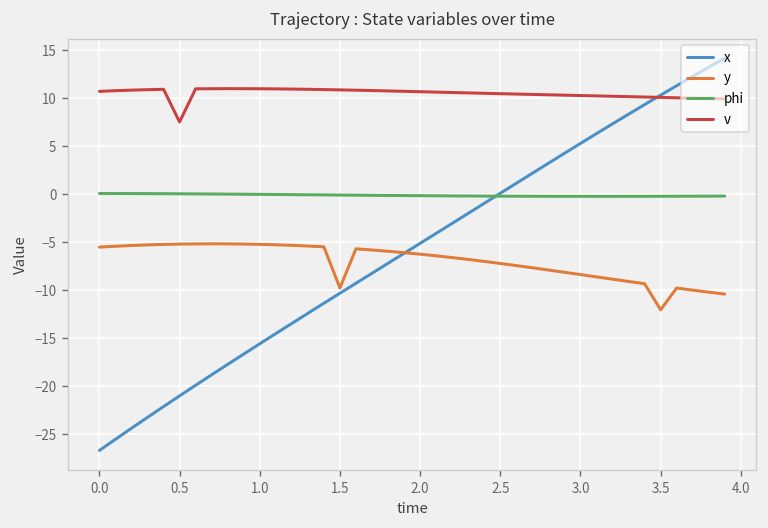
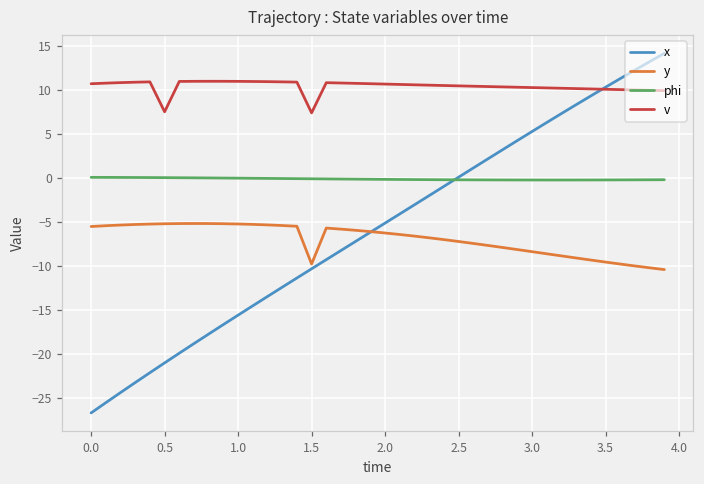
v, 1.5: 11 -> 7
y, 3.5: -12 -> -10
